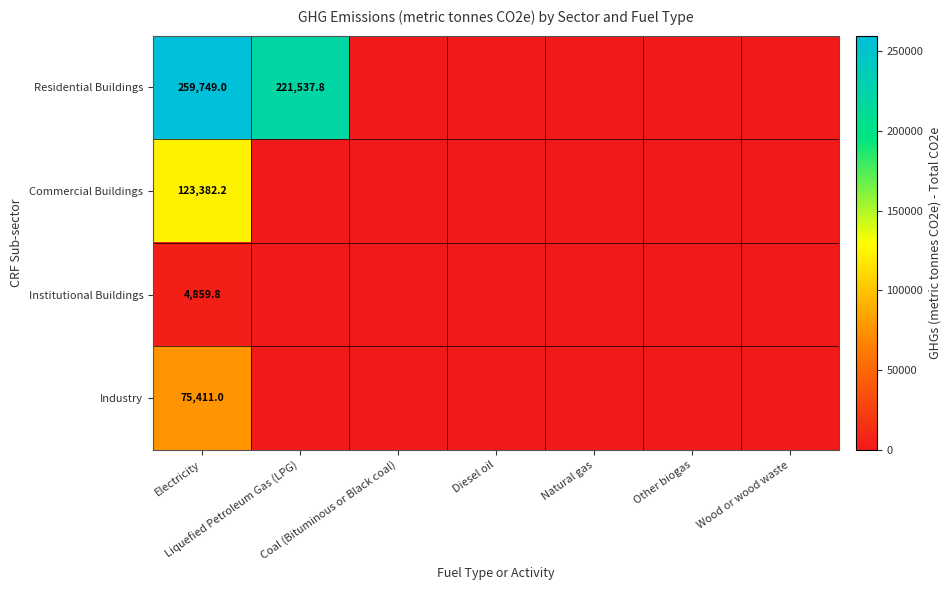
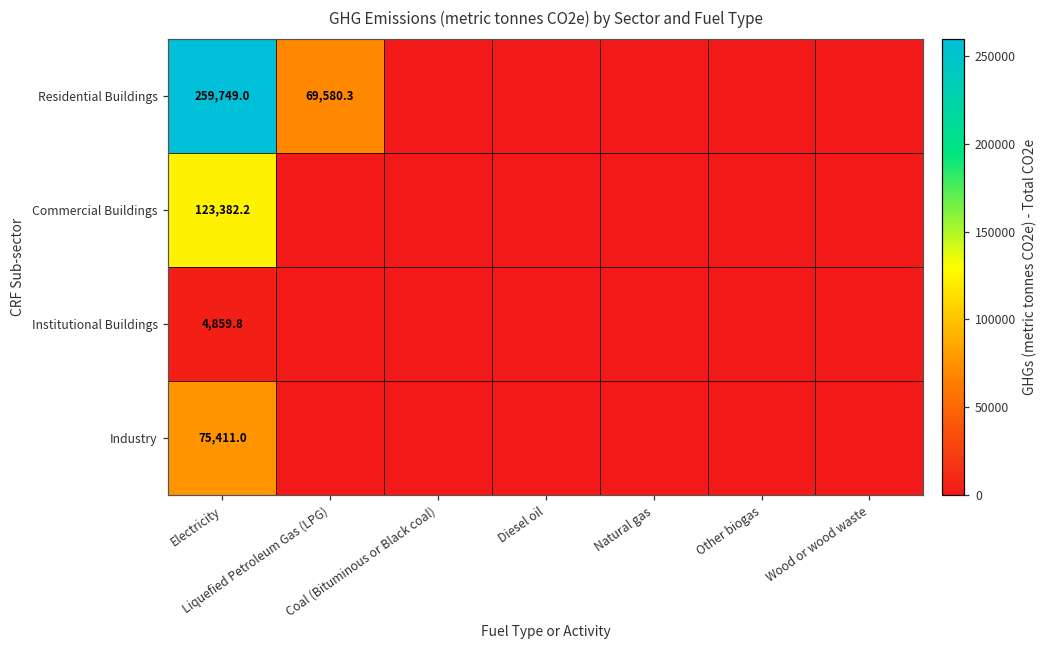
Residential Buildings, Liquefied Petroleum Gas (LPG): 221,537.8 -> 69,580.3
